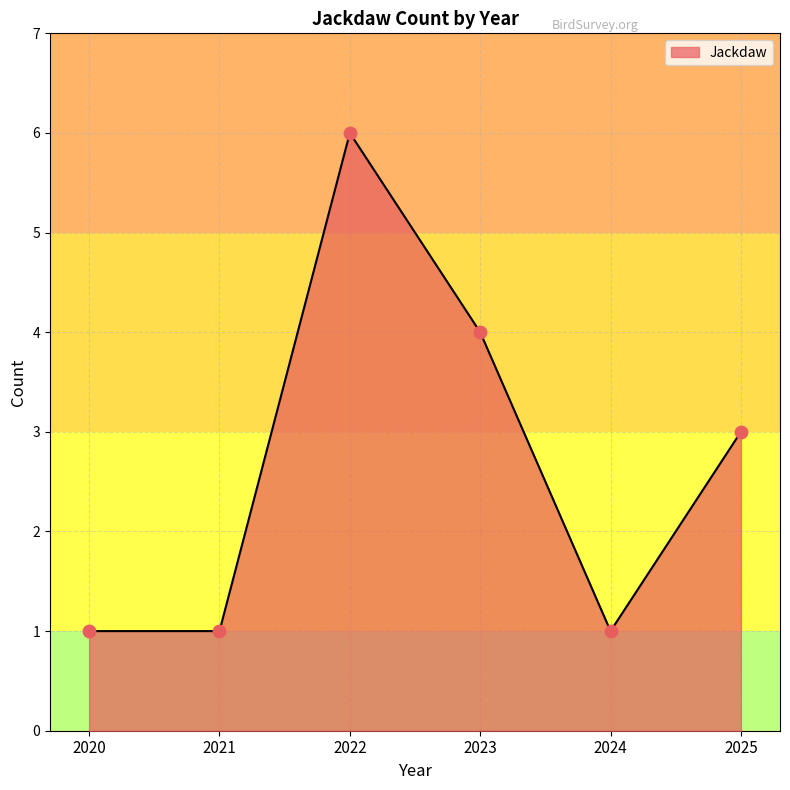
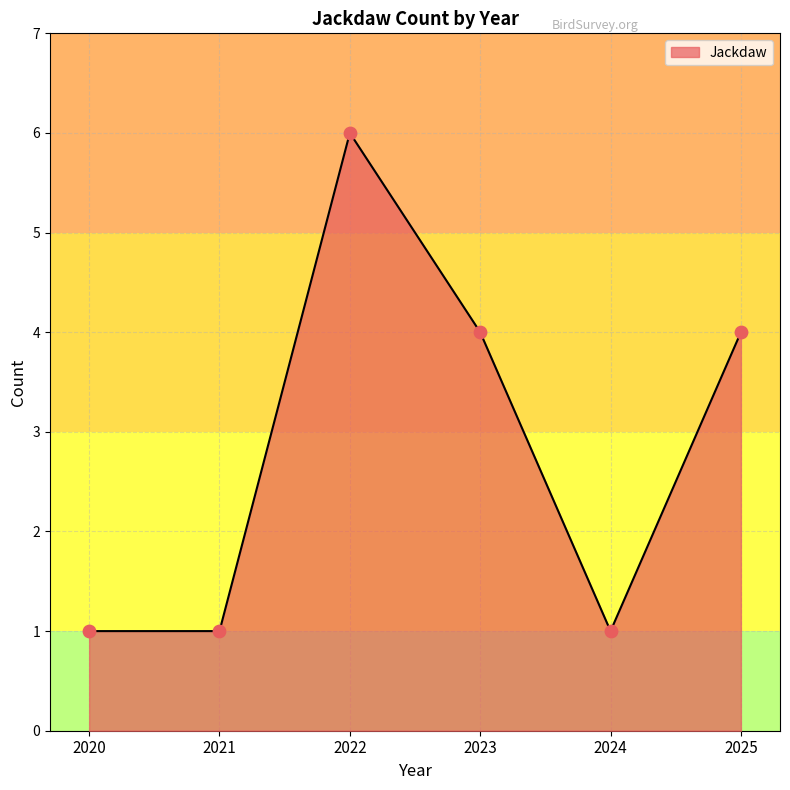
2025: 3 -> 4
